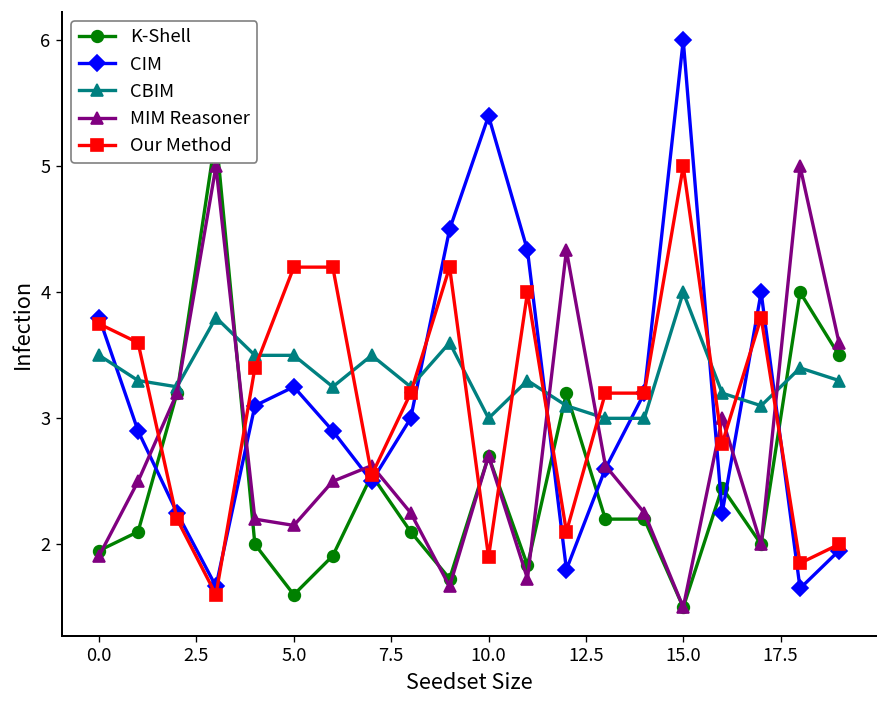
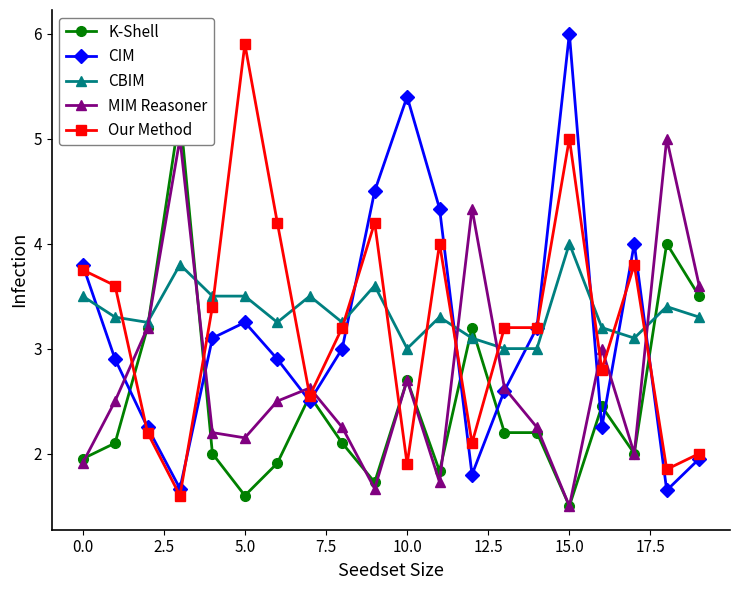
Our Method, 5.0: 4.2 -> 5.9
